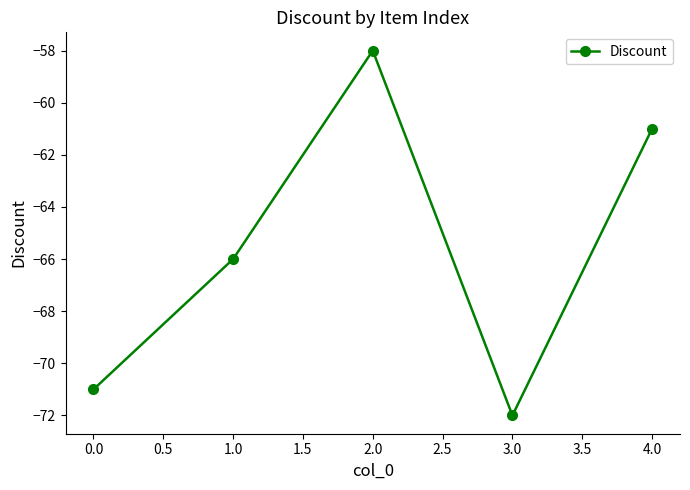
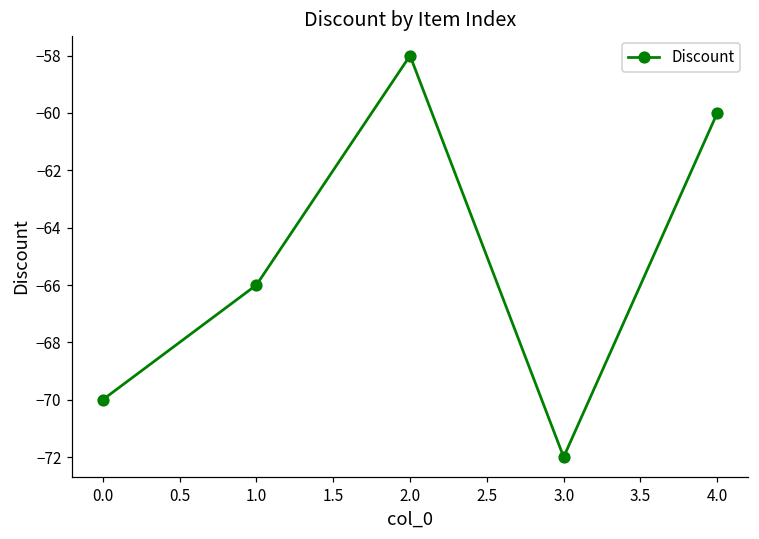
0.0: -71 -> -70
4.0: -61 -> -60
